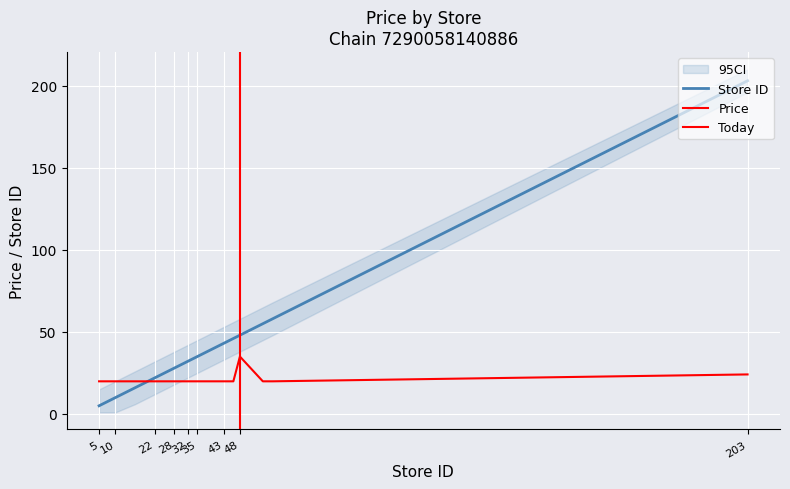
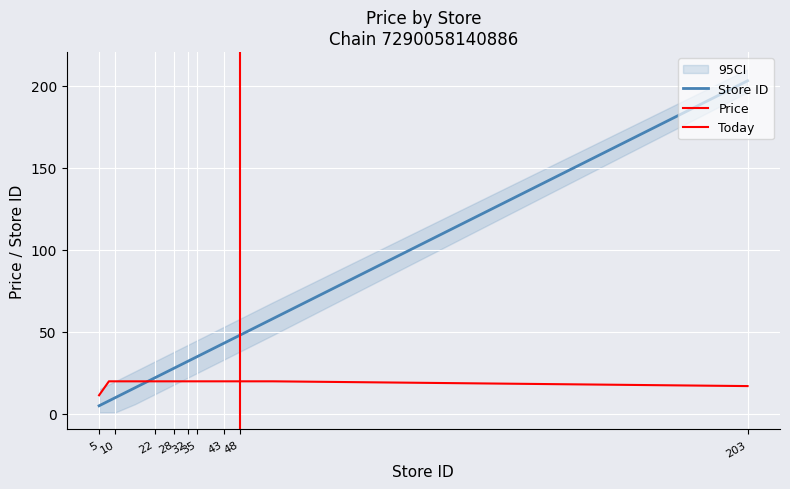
Price, 5: 20 -> 11
Price, 48: 35 -> 20
Price, 203: 24 -> 17
